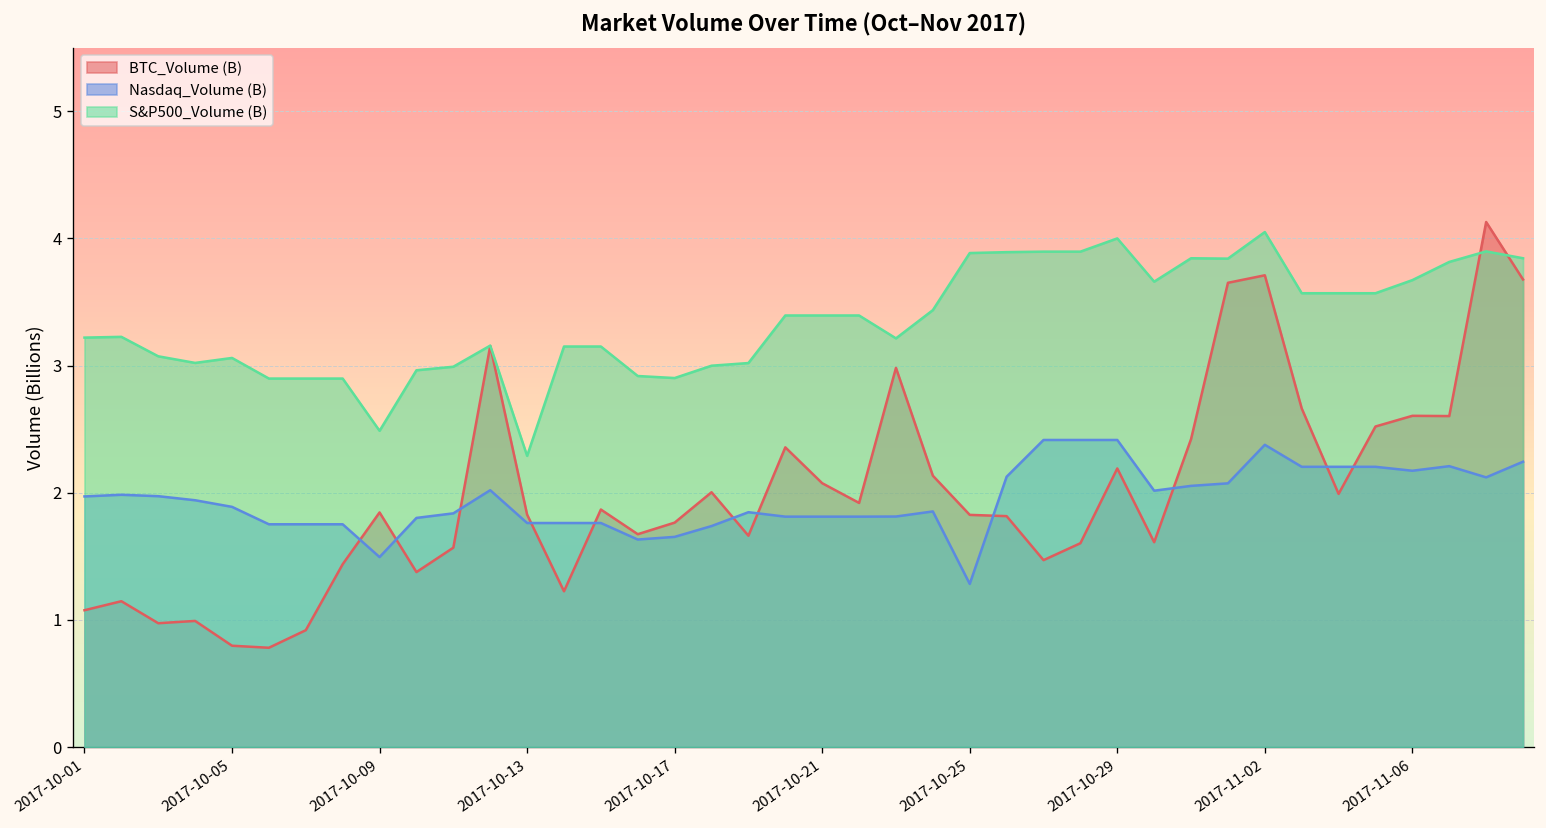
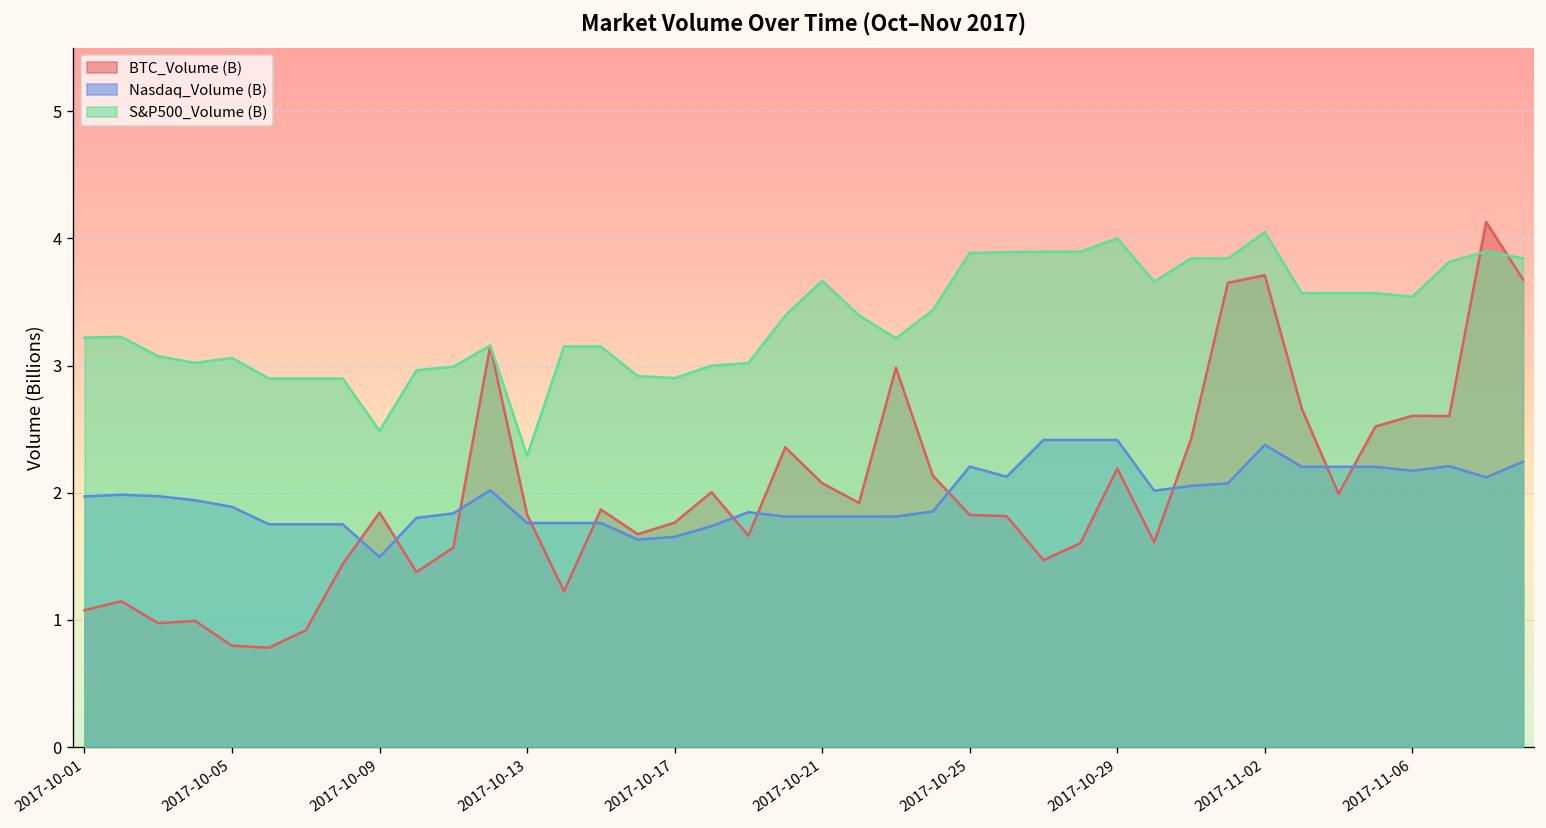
S&P500_Volume (B), 2017-10-21: 3.39 -> 3.67
Nasdaq_Volume (B), 2017-10-25: 1.28 -> 2.21
S&P500_Volume (B), 2017-11-06: 3.67 -> 3.54
